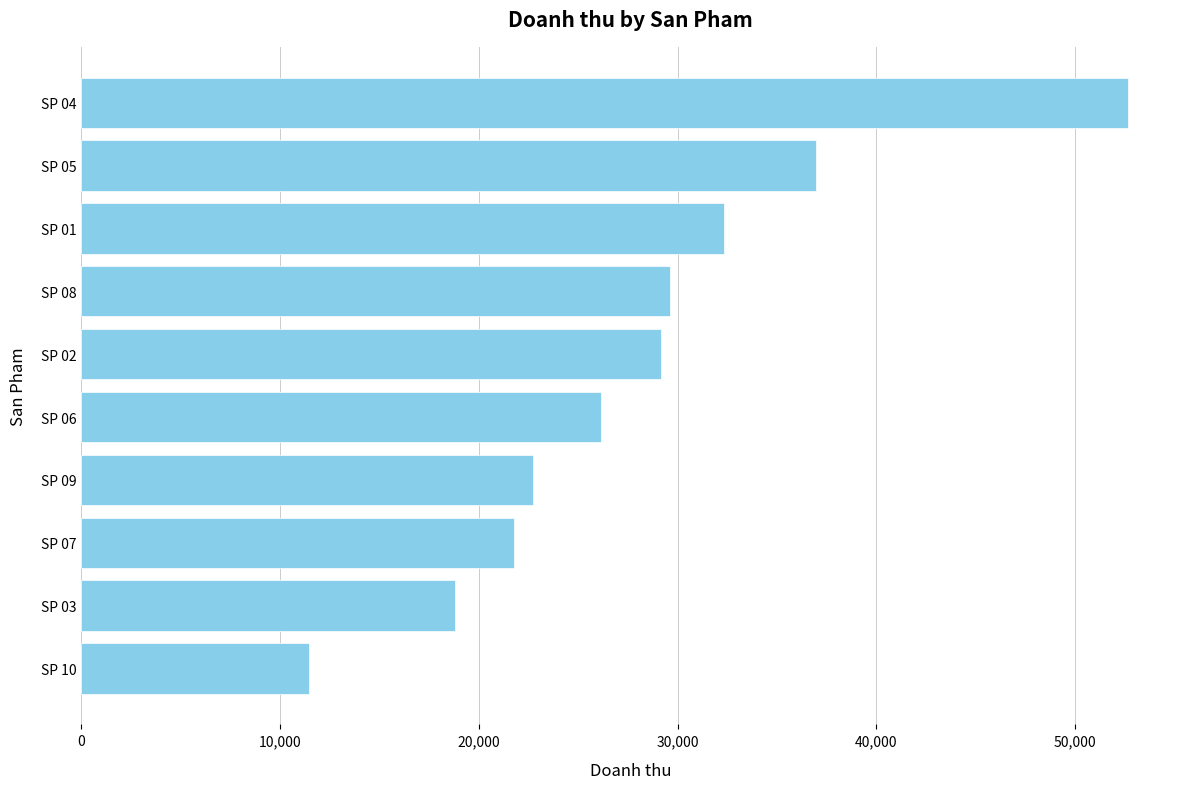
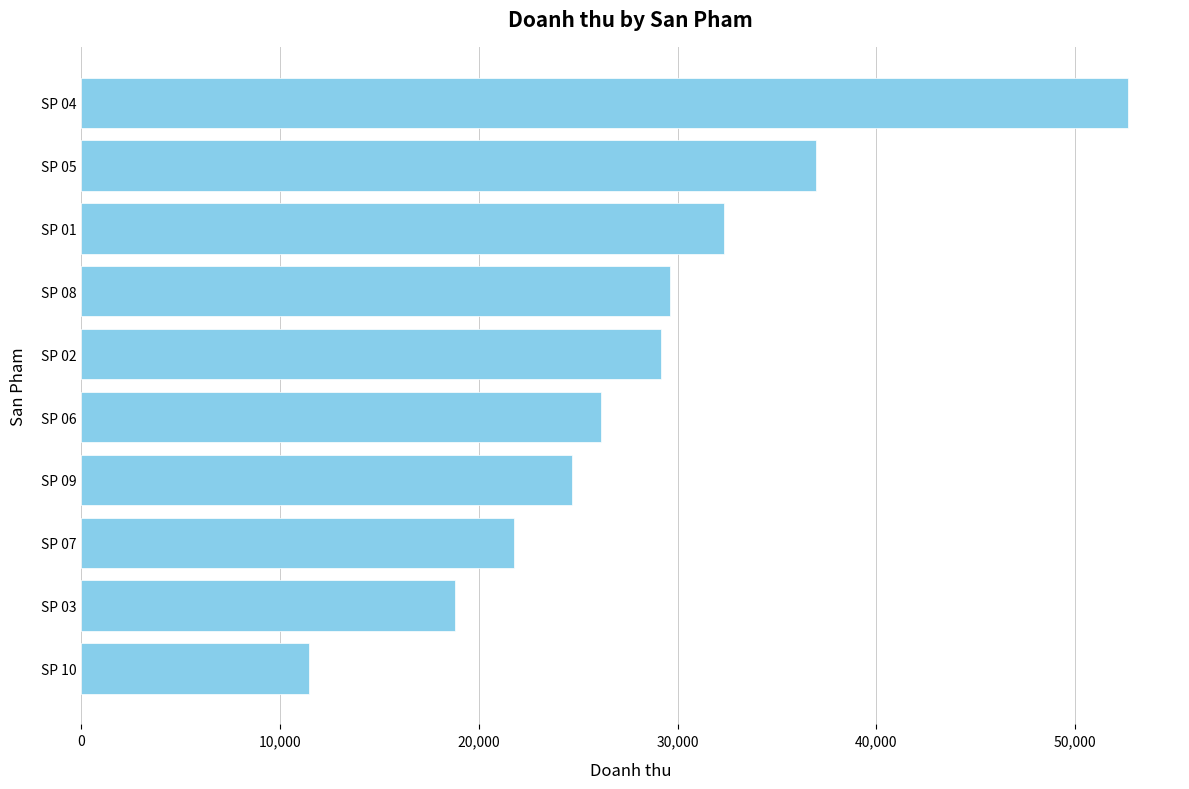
SP 09: 22,700 -> 24,700
